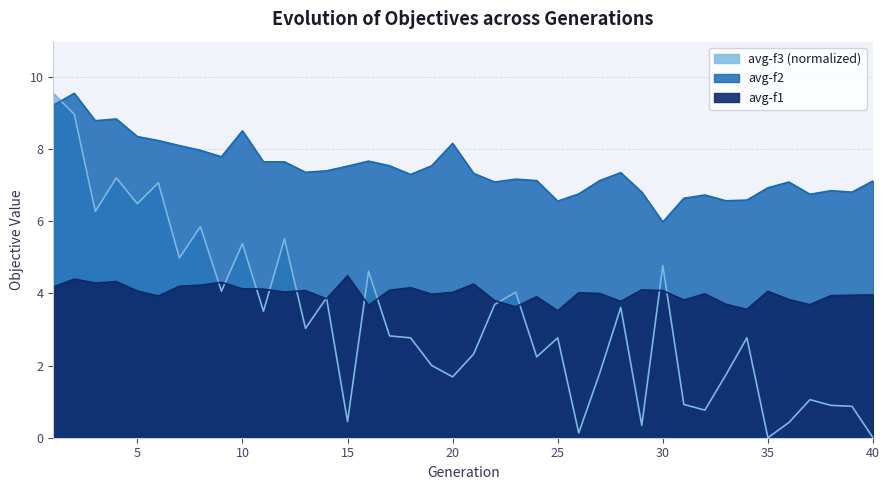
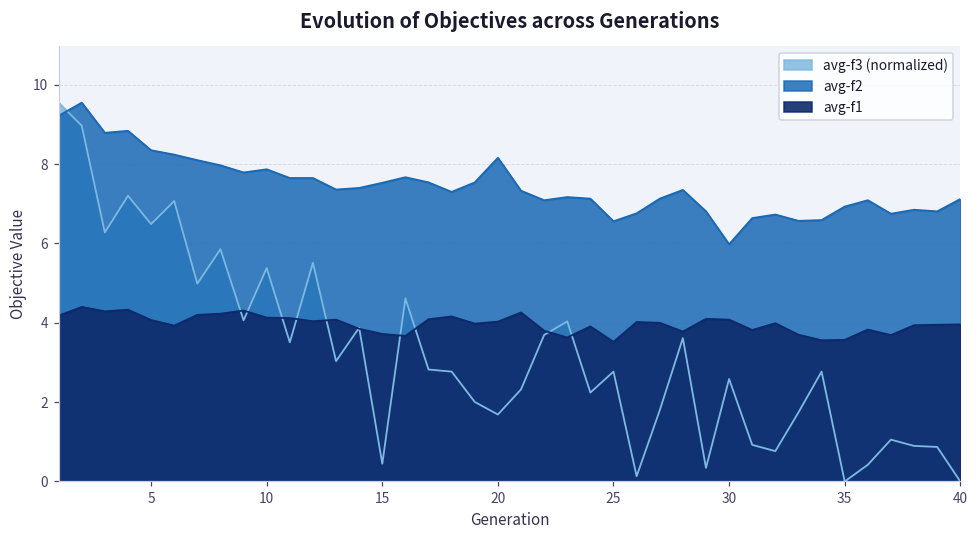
avg-f2, 10: 8.5 -> 7.9
avg-f1, 15: 4.5 -> 3.7
avg-f3 (normalized), 30: 4.8 -> 2.6
avg-f1, 35: 4.1 -> 3.6
